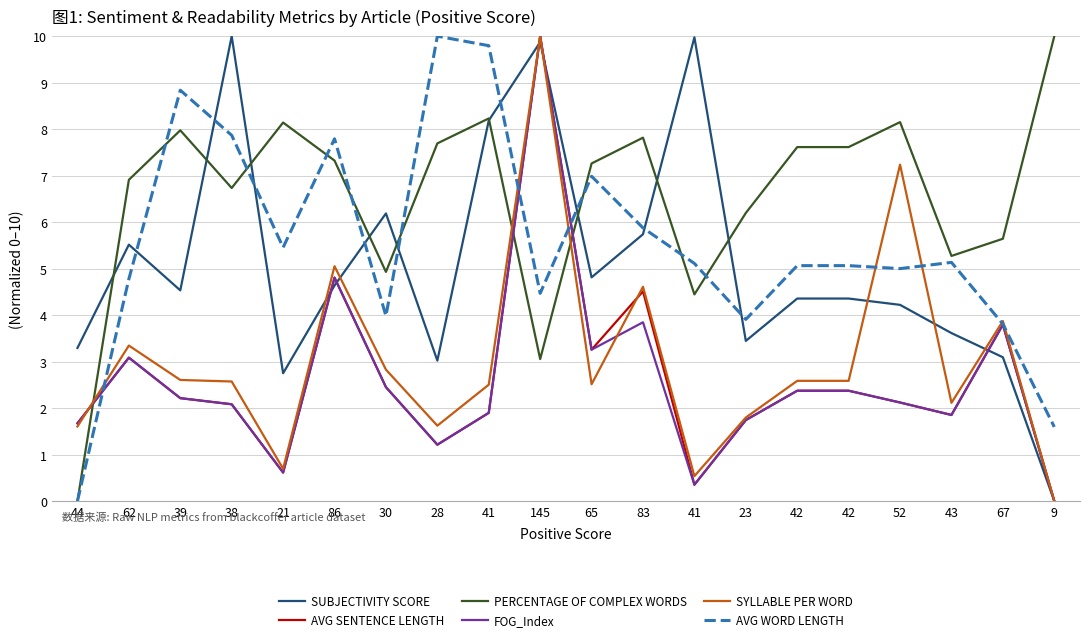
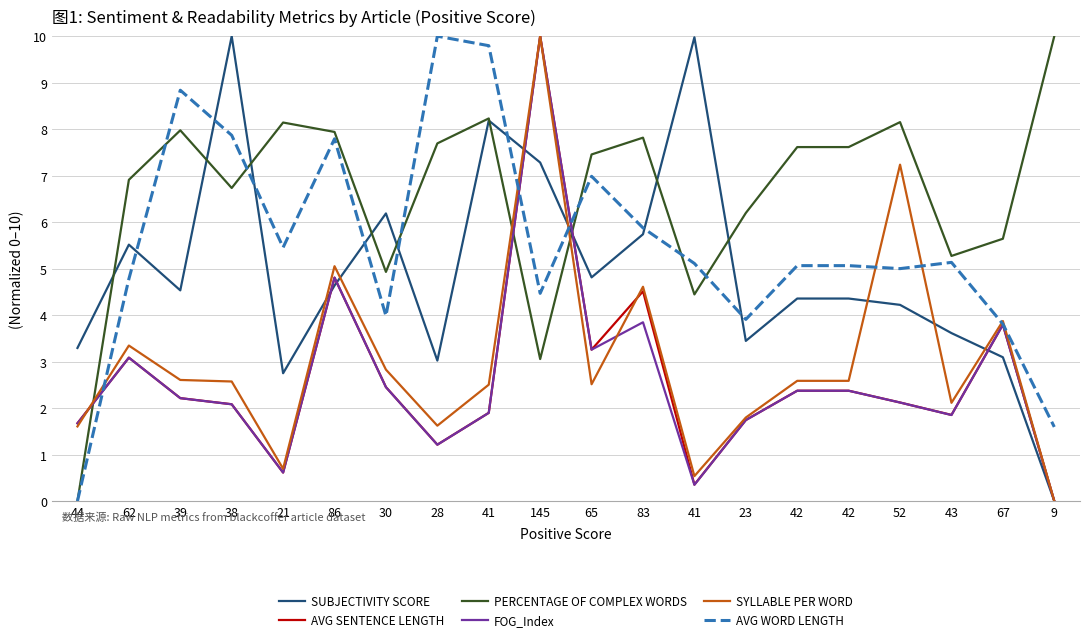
PERCENTAGE OF COMPLEX WORDS, 86: 7.3 -> 7.9
SUBJECTIVITY SCORE, 145: 9.9 -> 7.3
PERCENTAGE OF COMPLEX WORDS, 65: 7.3 -> 7.5
